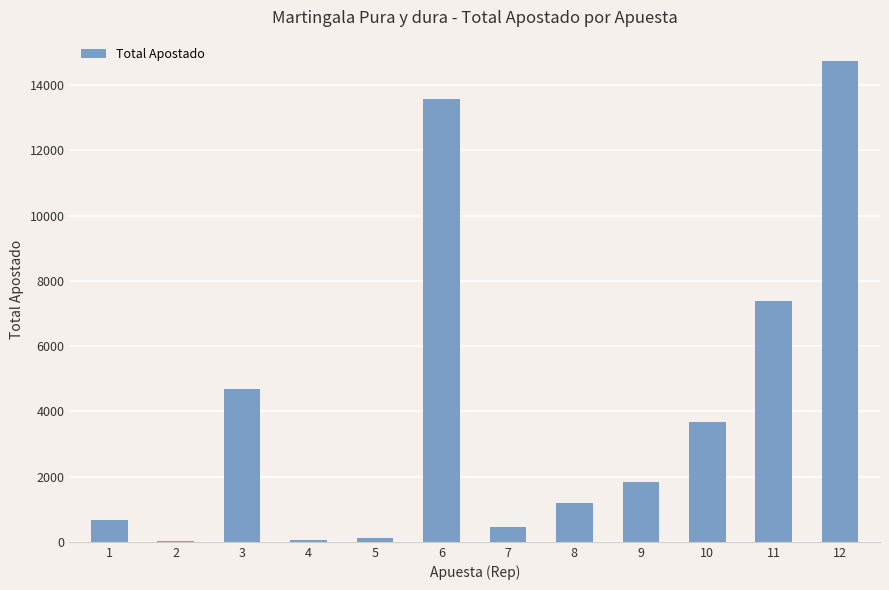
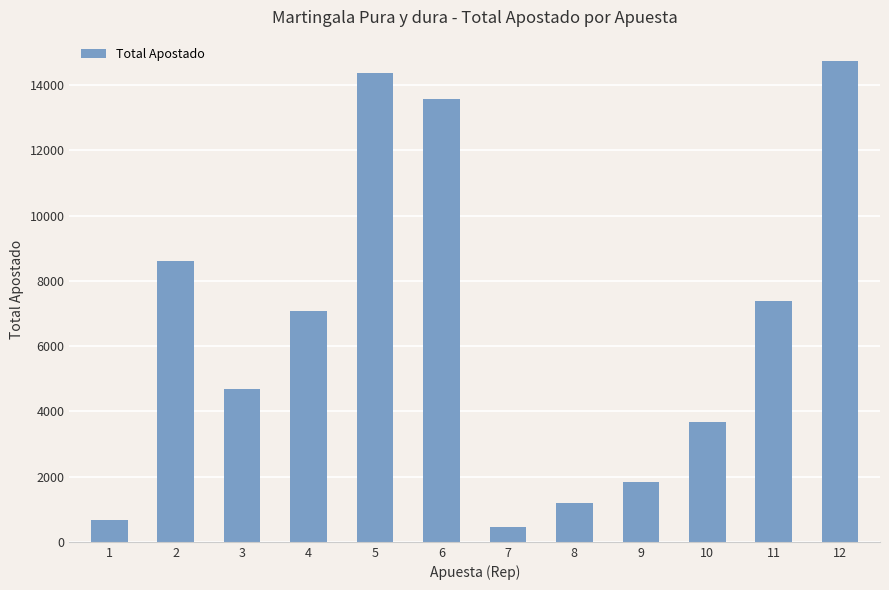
2: 0 -> 8600
4: 100 -> 7100
5: 100 -> 14400
